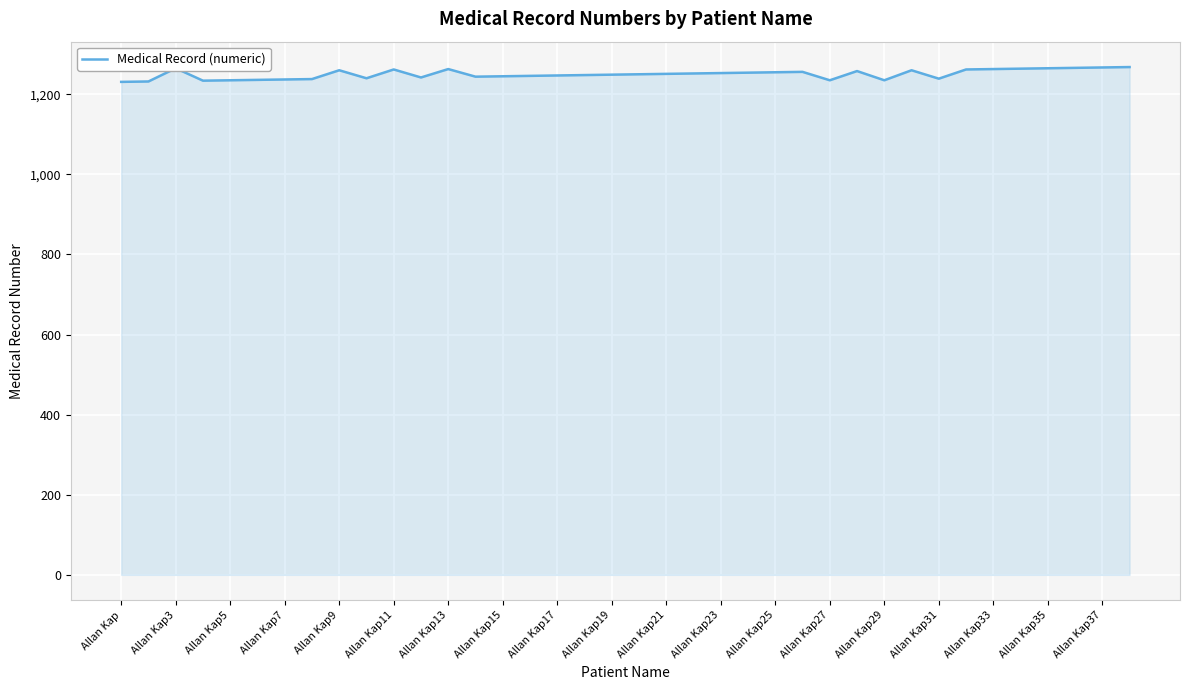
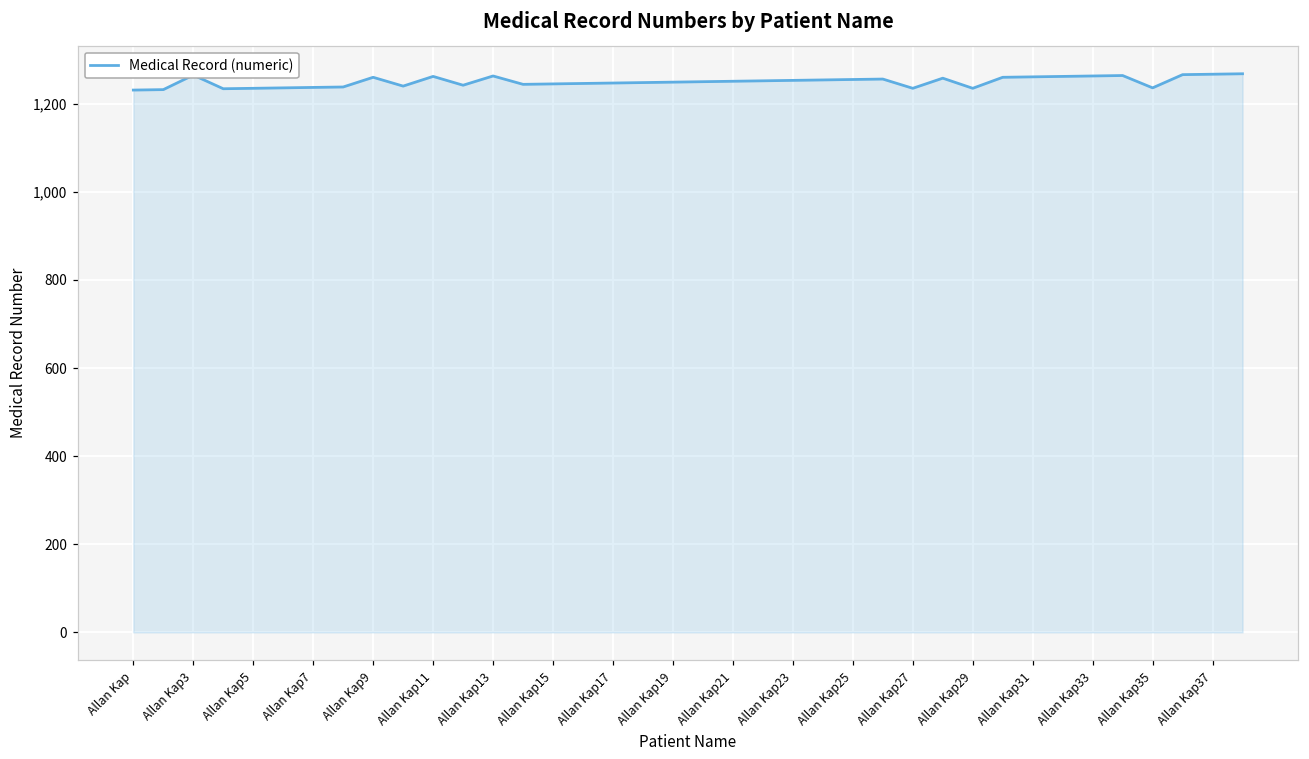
Allan Kap31: 1,240 -> 1,260
Allan Kap35: 1,270 -> 1,240
